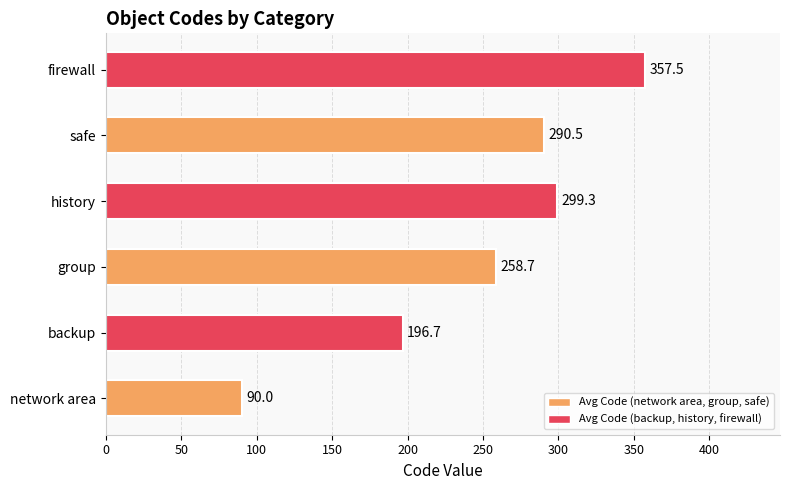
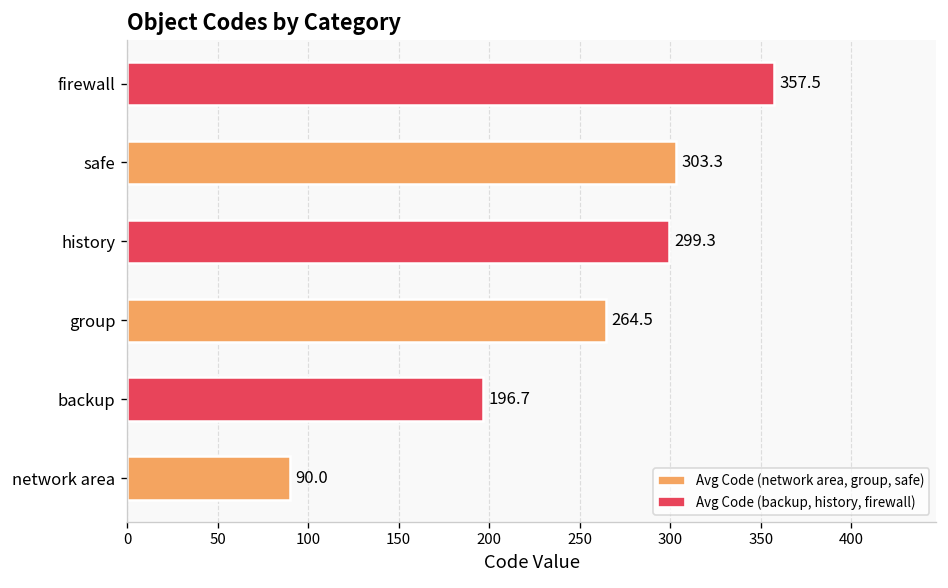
safe: 290.5 -> 303.3
group: 258.7 -> 264.5
